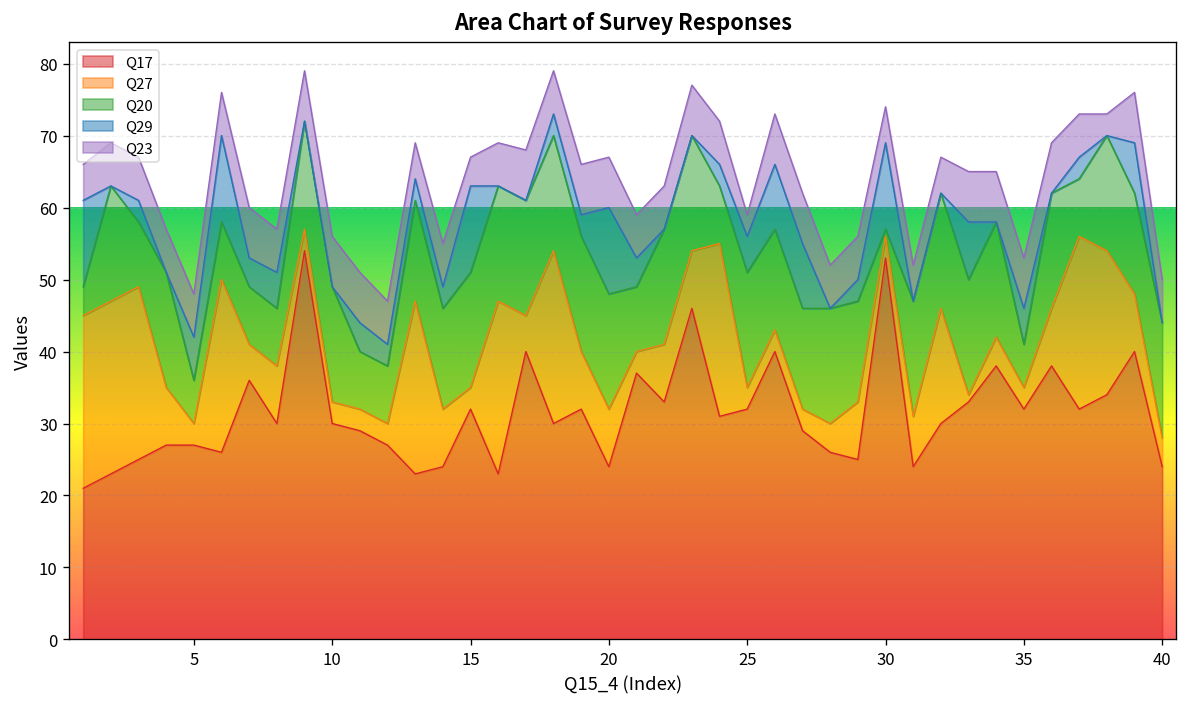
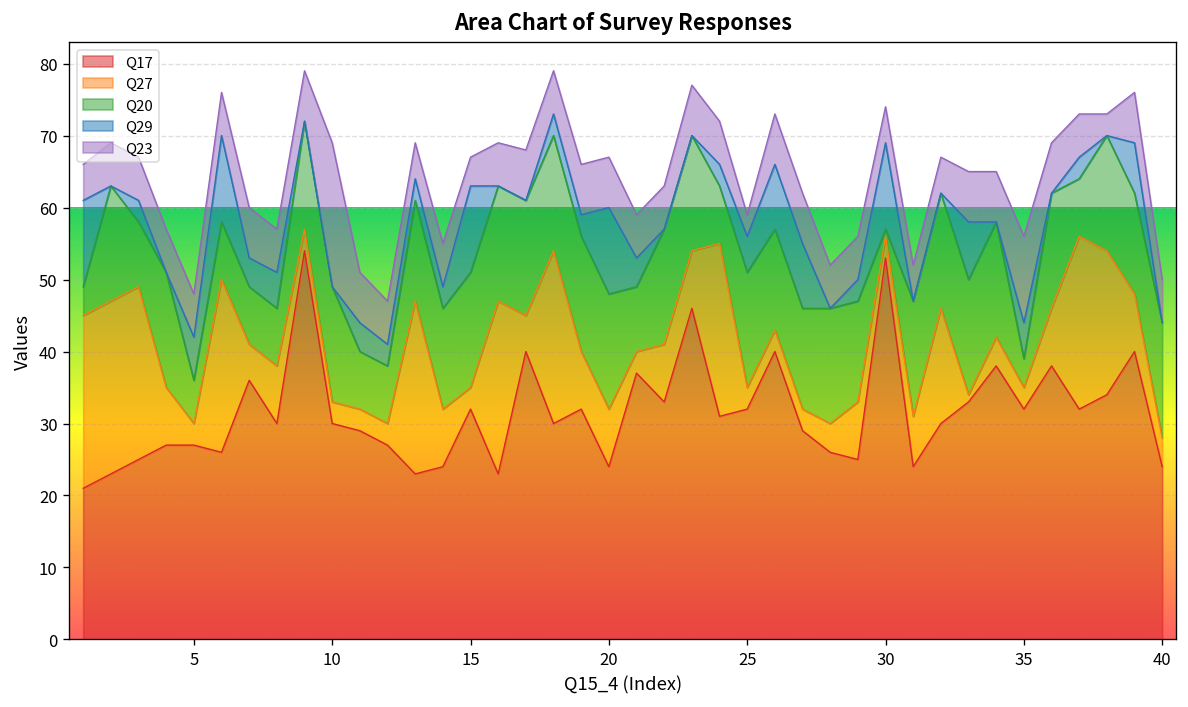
Q23, 10: 7 -> 20
Q20, 35: 6 -> 4
Q23, 35: 7 -> 12
